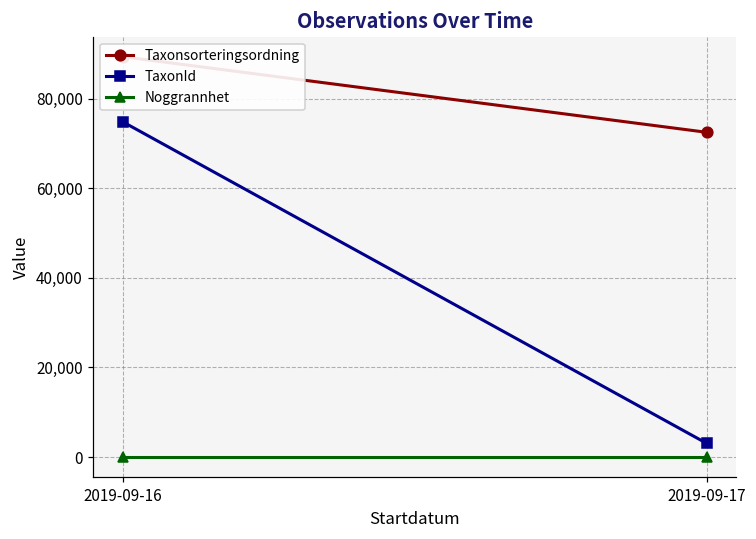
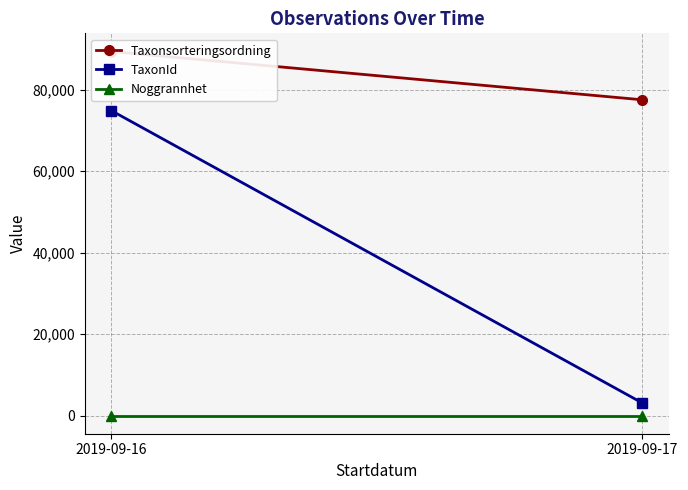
Taxonsorteringsordning, 2019-09-17: 72,000 -> 78,000
